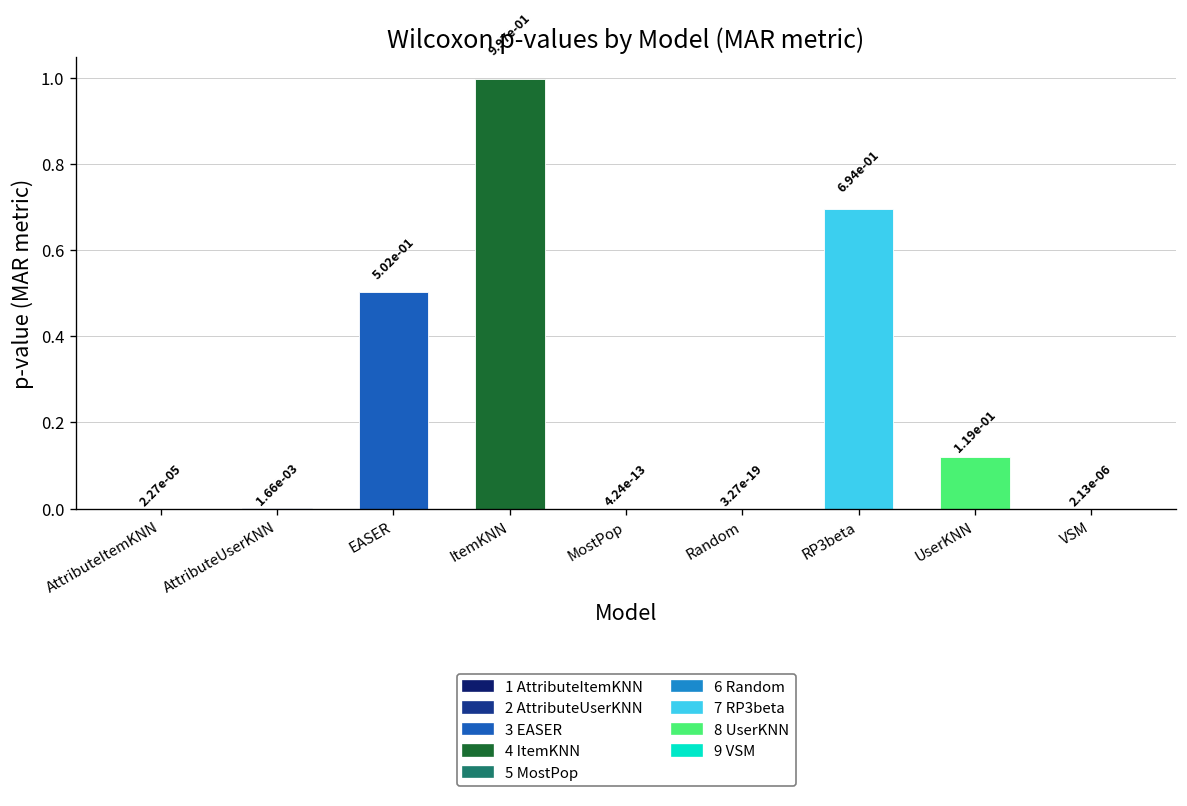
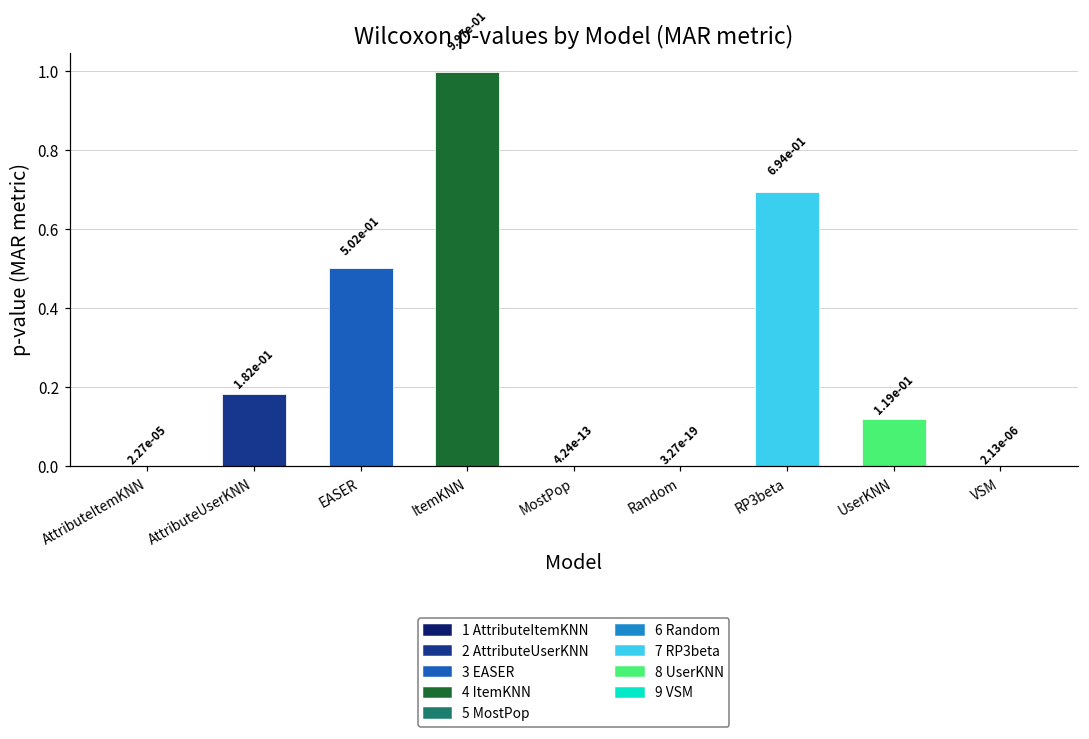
AttributeUserKNN: 1.66e-03 -> 1.82e-01
